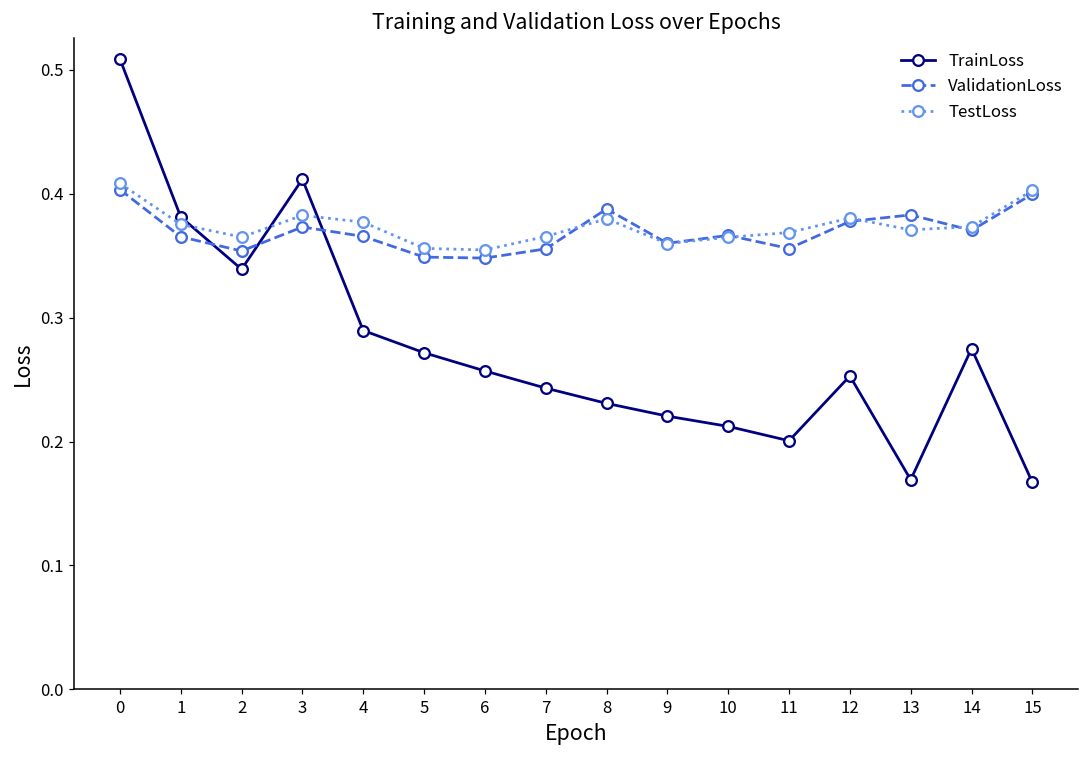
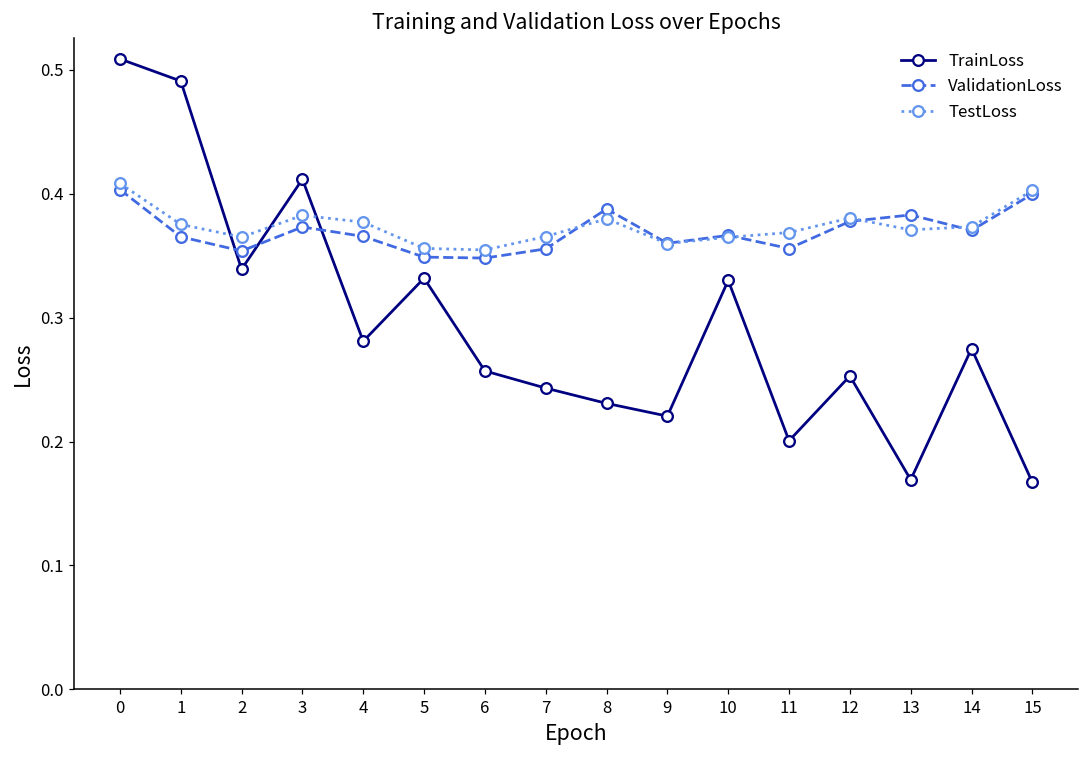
TrainLoss, 1: 0.381 -> 0.491
TrainLoss, 4: 0.290 -> 0.281
TrainLoss, 5: 0.272 -> 0.332
TrainLoss, 10: 0.212 -> 0.330
